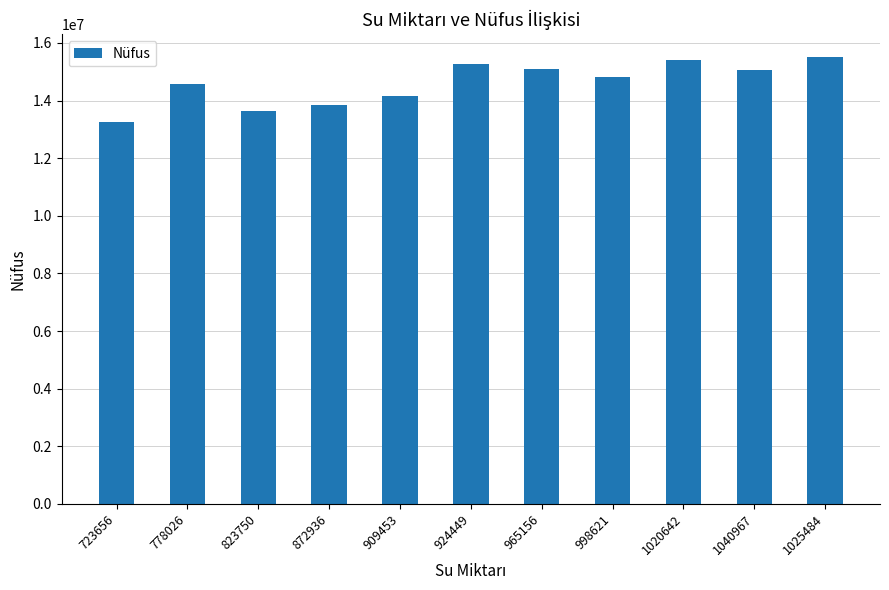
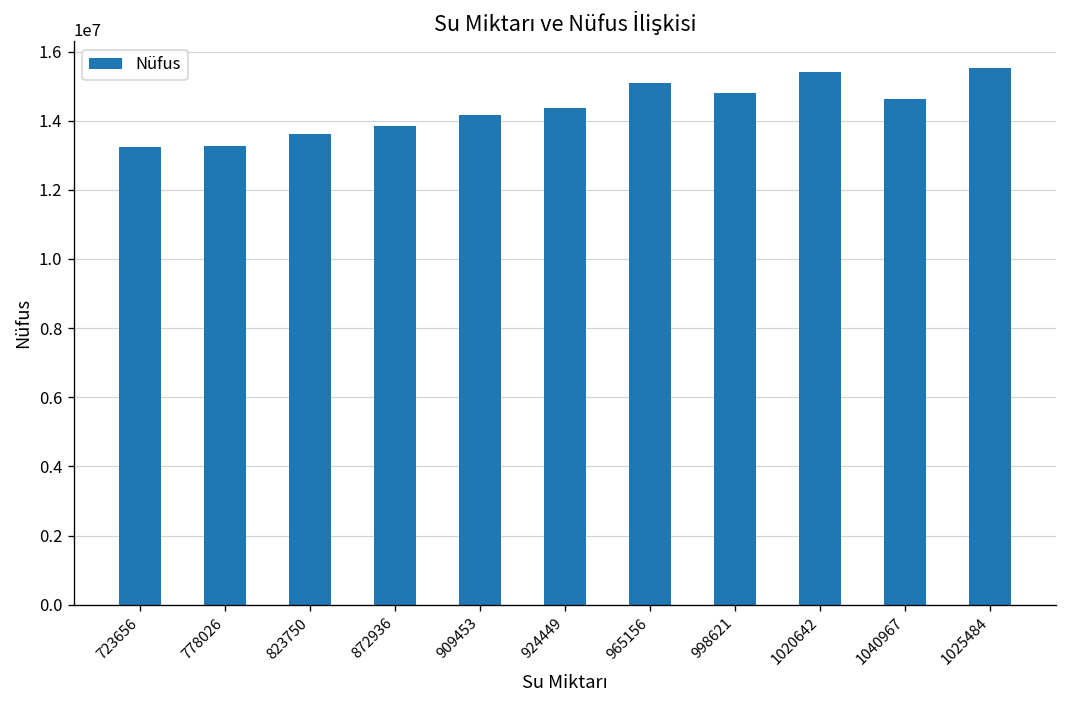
778026: 14600000 -> 13300000
924449: 15300000 -> 14400000
1040967: 15100000 -> 14600000
